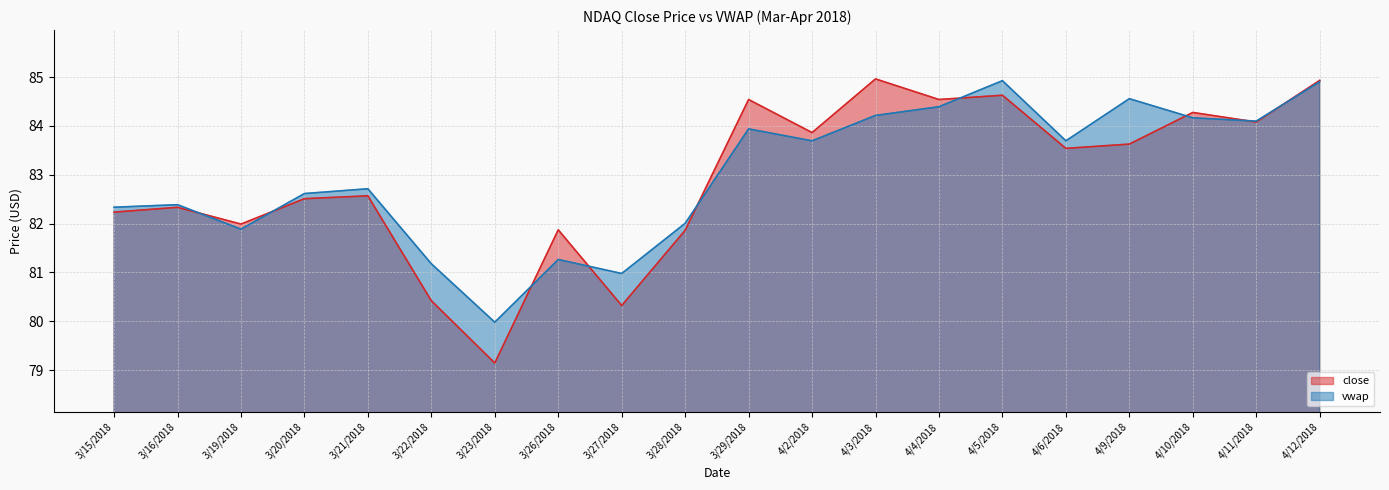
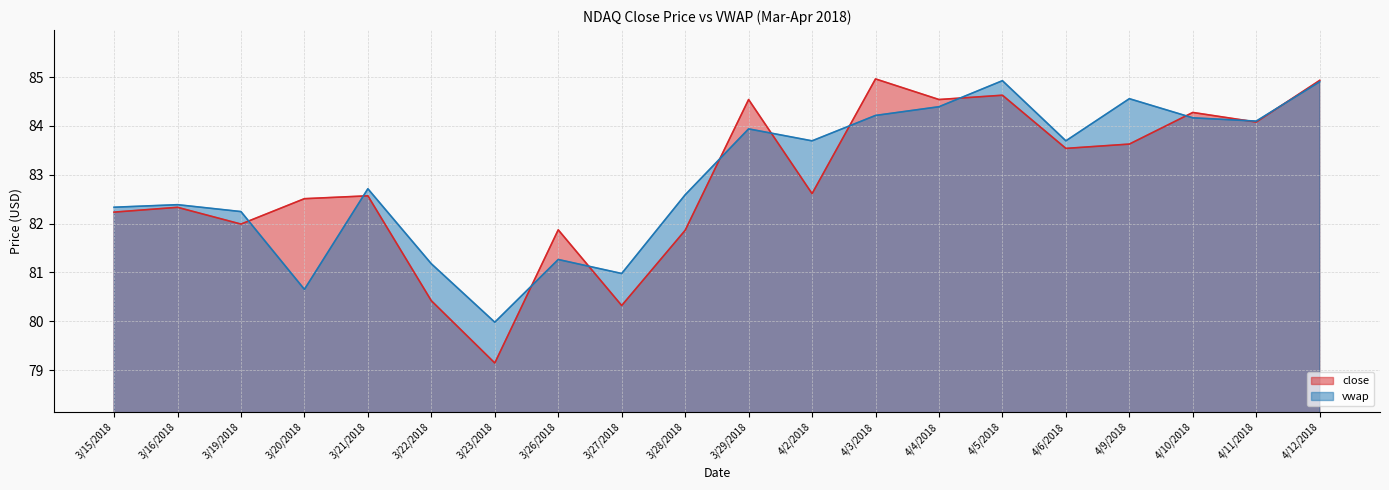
vwap, 3/19/2018: 81.9 -> 82.2
vwap, 3/20/2018: 82.6 -> 80.7
vwap, 3/28/2018: 82.0 -> 82.6
close, 4/2/2018: 83.9 -> 82.6
